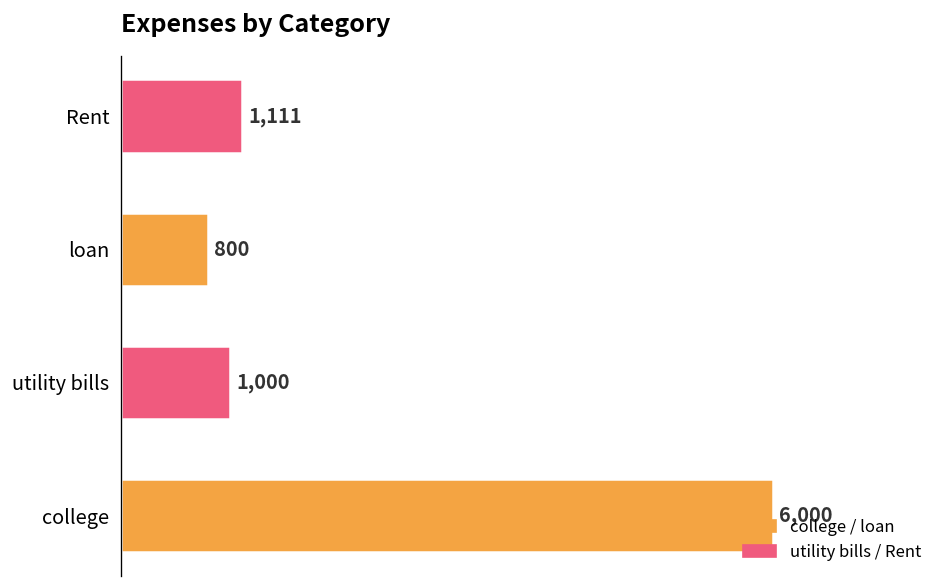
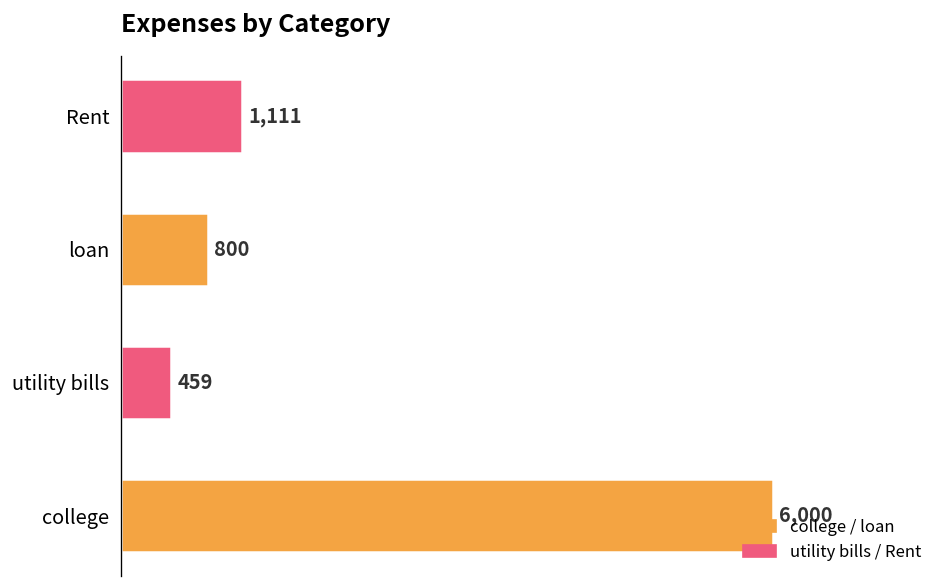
utility bills: 1,000 -> 459
